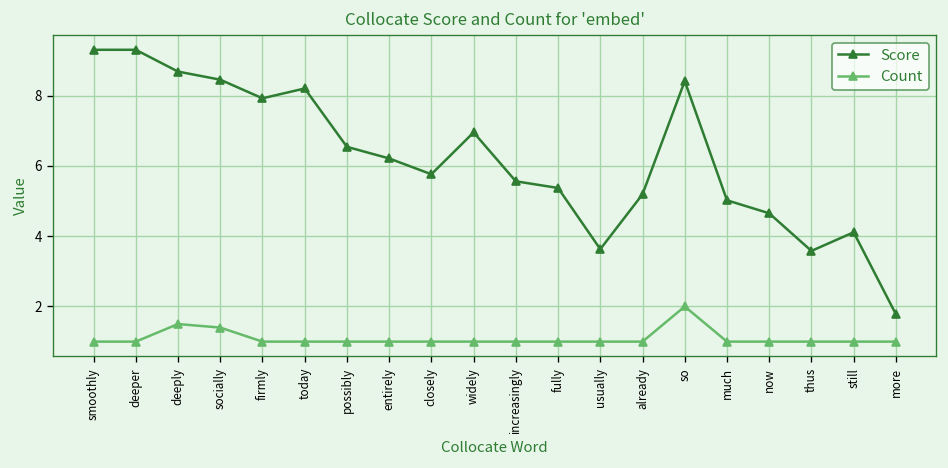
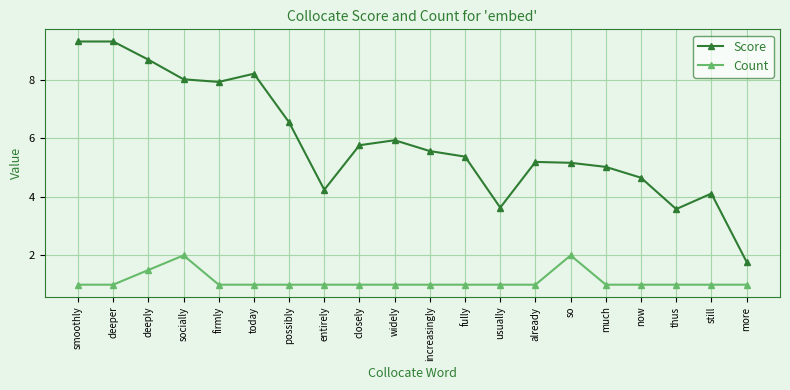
Score, socially: 8.5 -> 8.0
Count, socially: 1.4 -> 2.0
Score, entirely: 6.2 -> 4.2
Score, widely: 7.0 -> 5.9
Score, so: 8.4 -> 5.2
